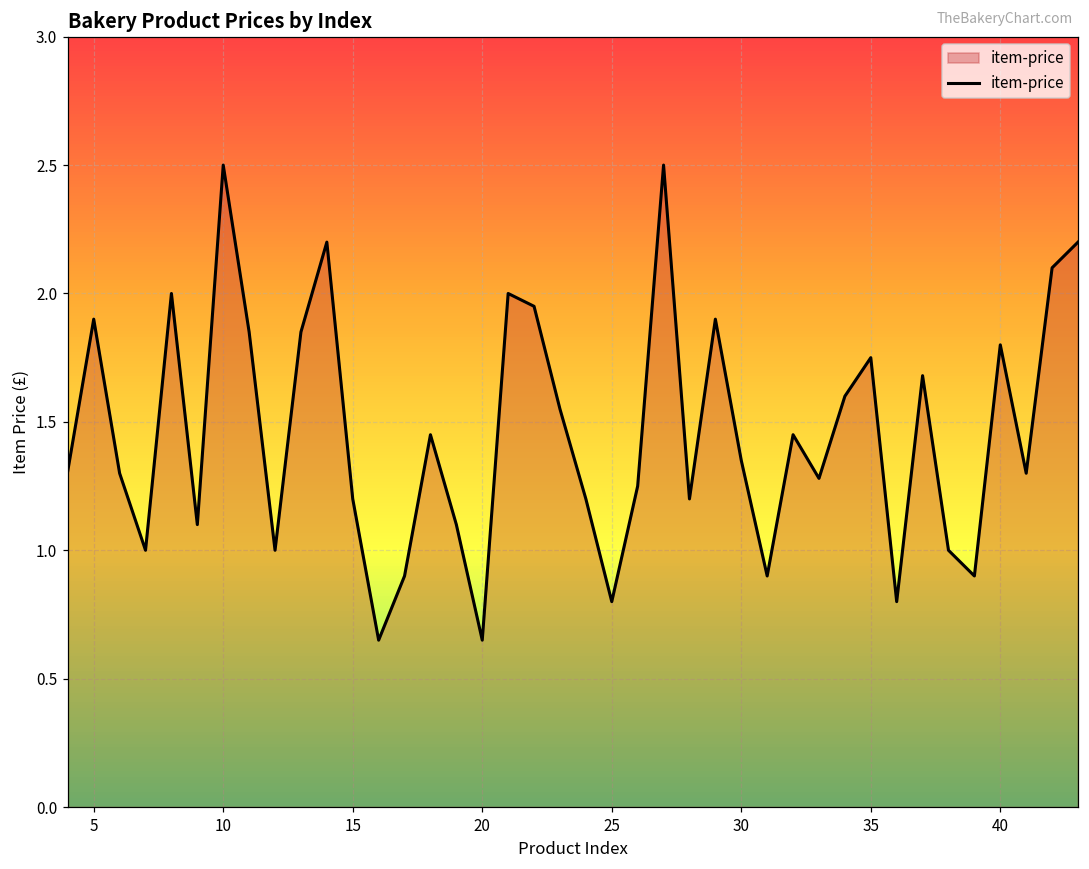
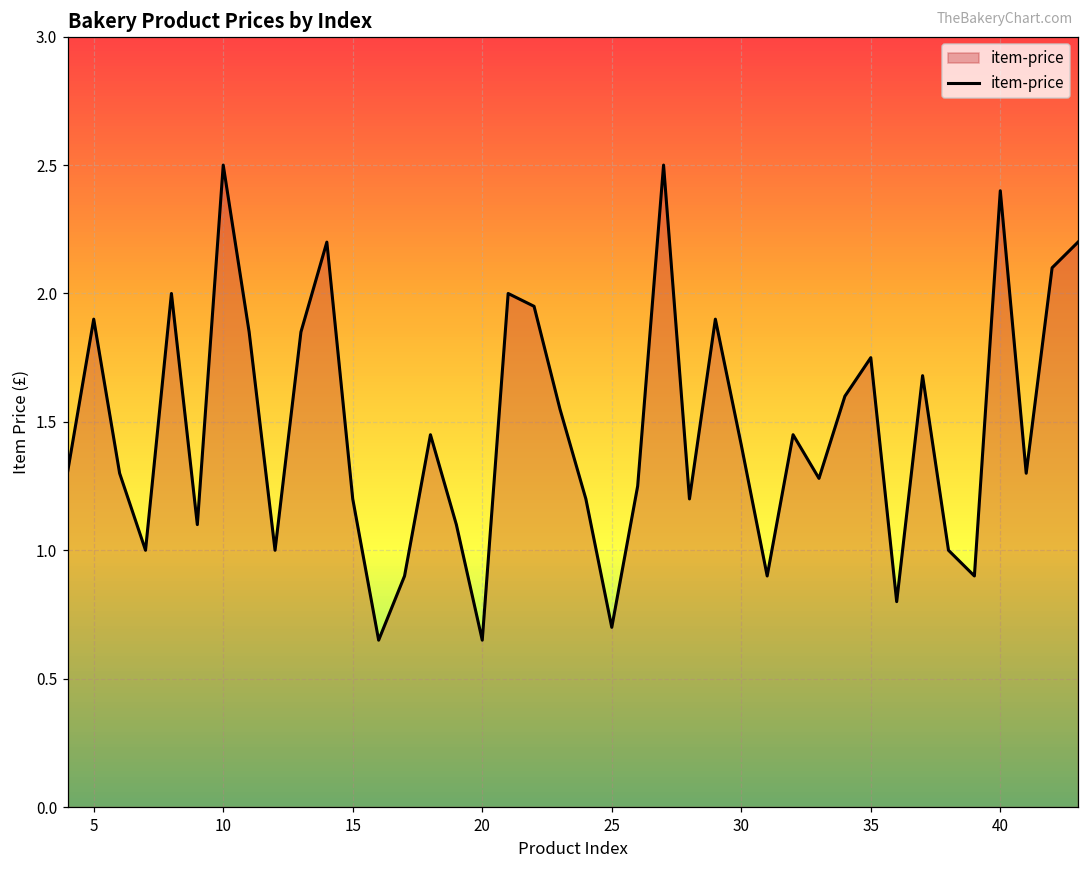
25: 0.8 -> 0.7
30: 1.35 -> 1.41
40: 1.8 -> 2.4
